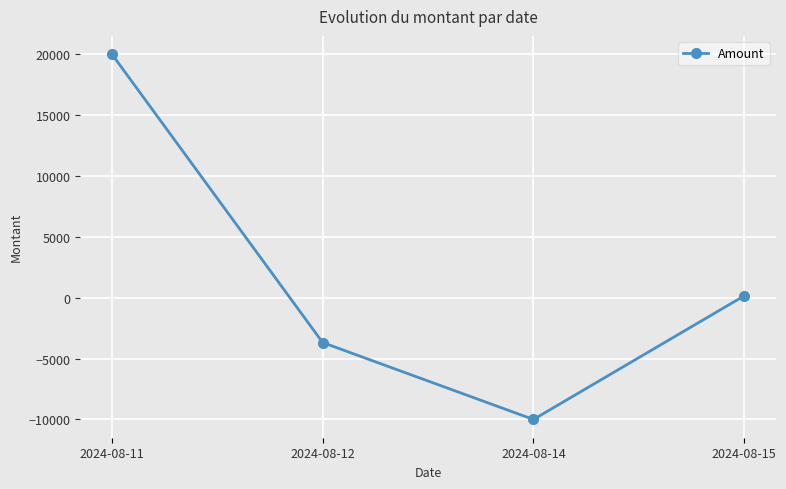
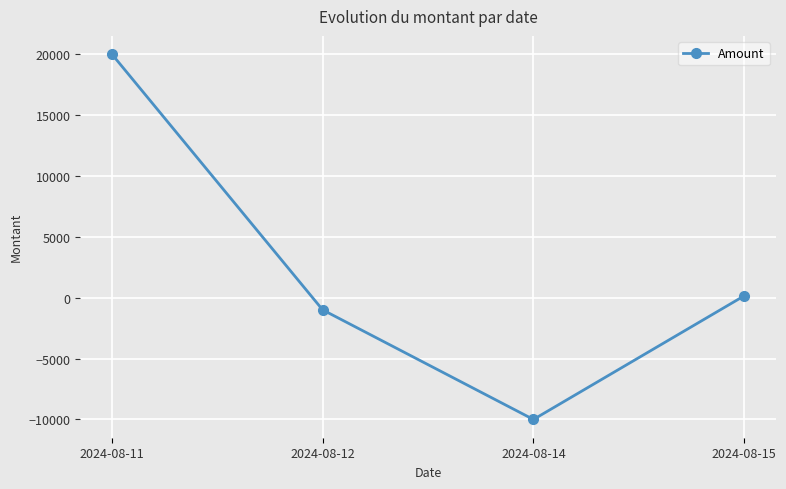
2024-08-12: -3700 -> -1000
